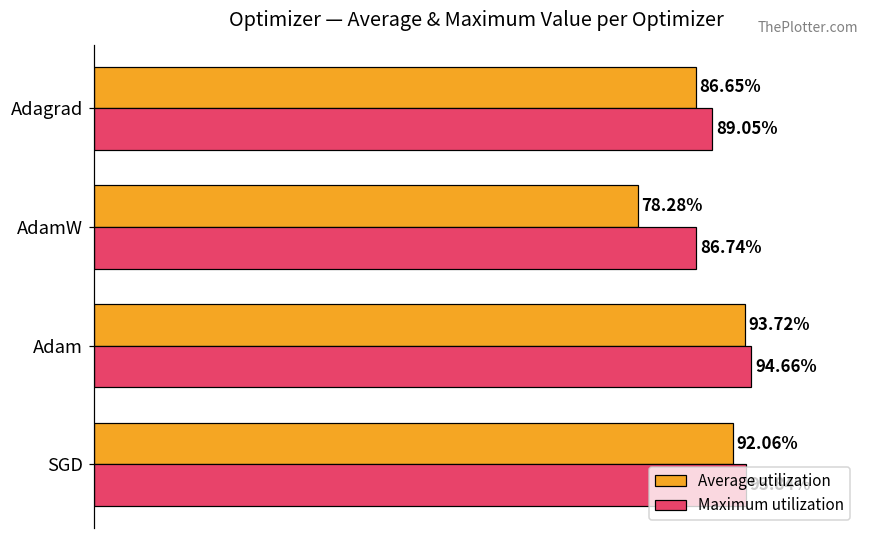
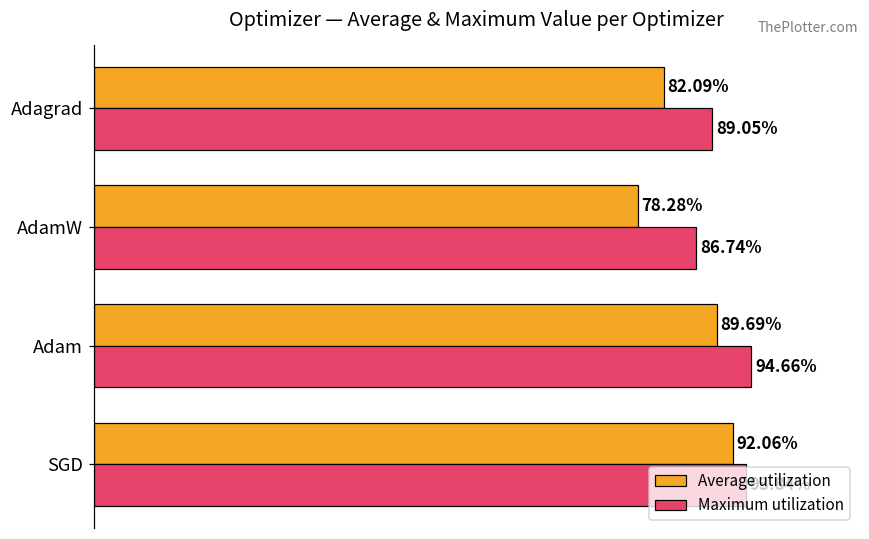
Average utilization, Adagrad: 86.65% -> 82.09%
Average utilization, Adam: 93.72% -> 89.69%
